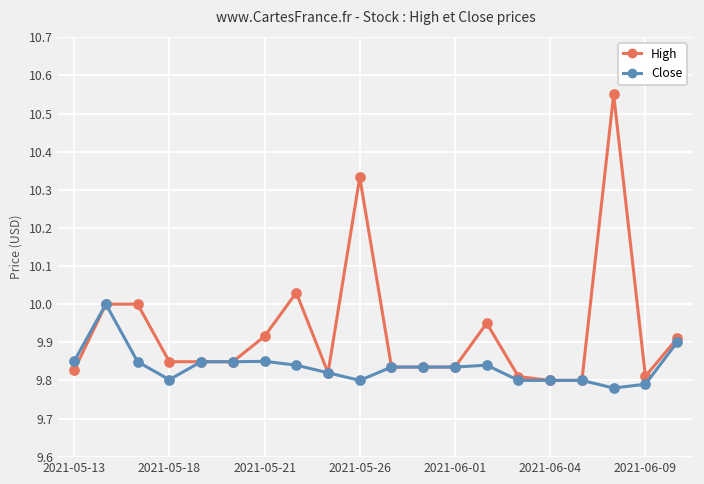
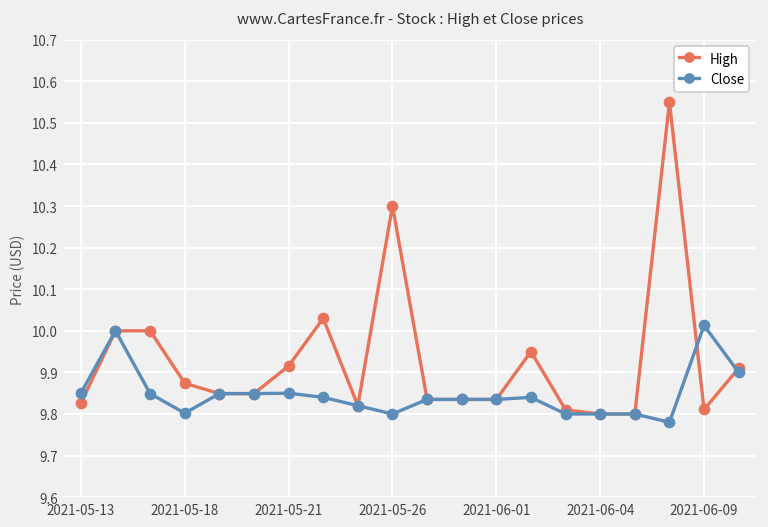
High, 2021-05-18: 9.85 -> 9.87
High, 2021-05-26: 10.33 -> 10.30
Close, 2021-06-09: 9.79 -> 10.01
